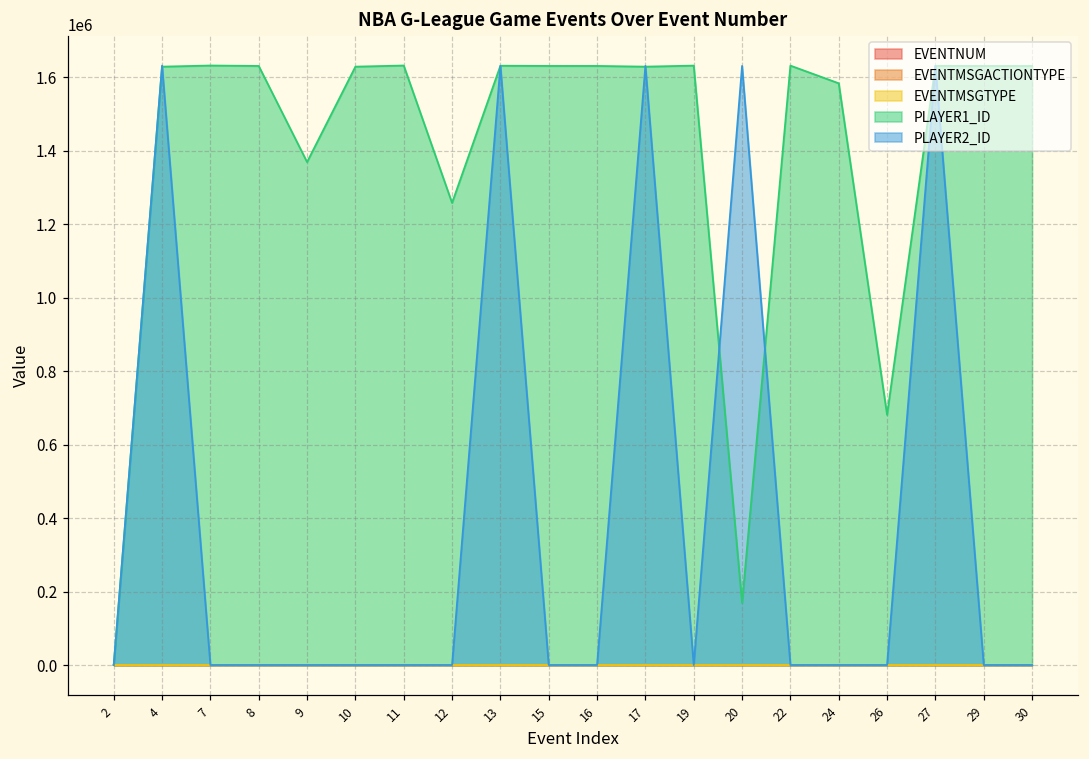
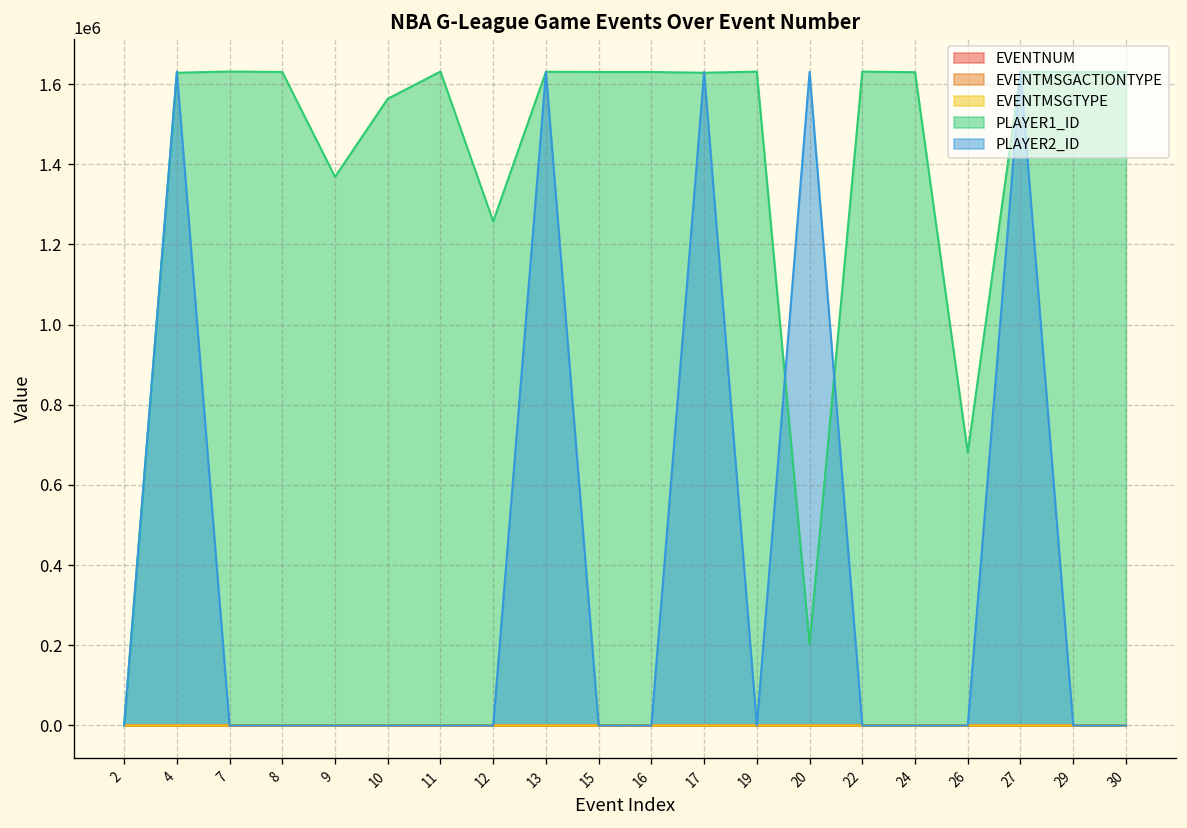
PLAYER1_ID, 10: 1630000 -> 1560000
PLAYER1_ID, 20: 170000 -> 200000
PLAYER1_ID, 24: 1580000 -> 1630000
